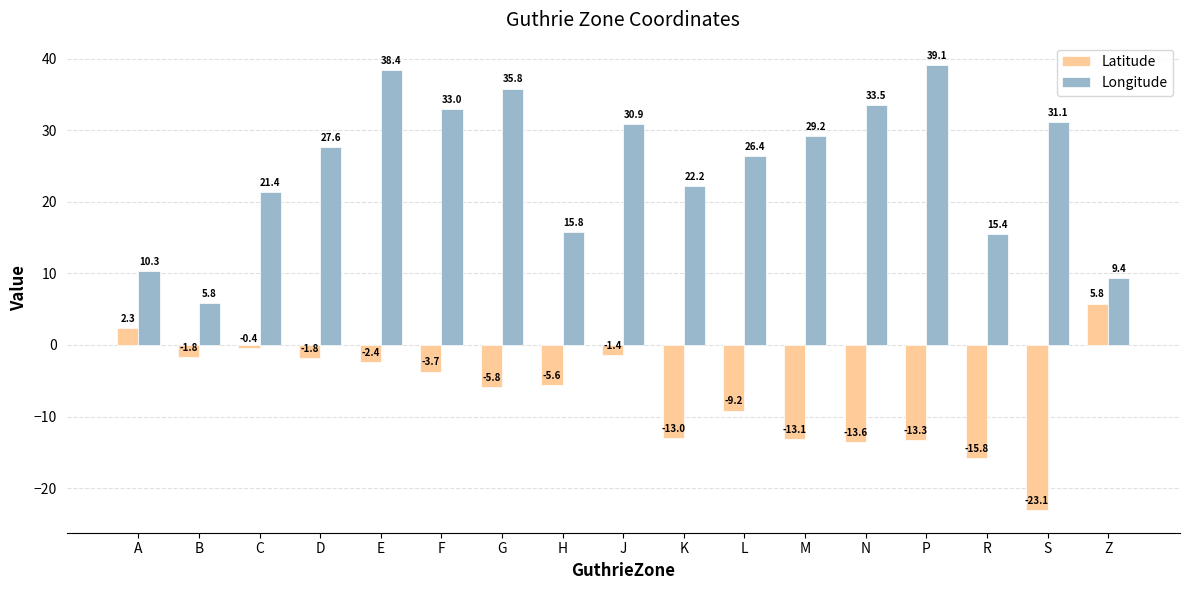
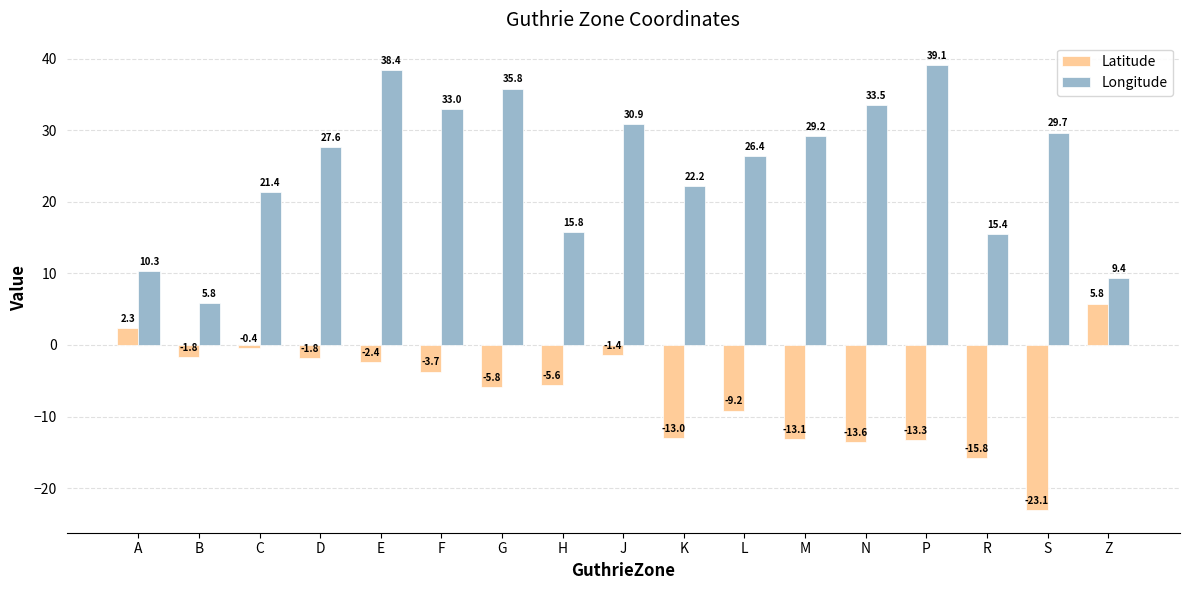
Longitude, S: 31.1 -> 29.7
